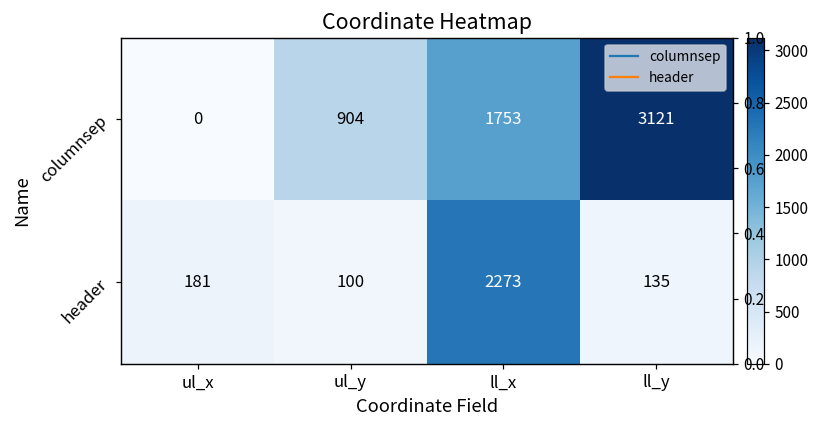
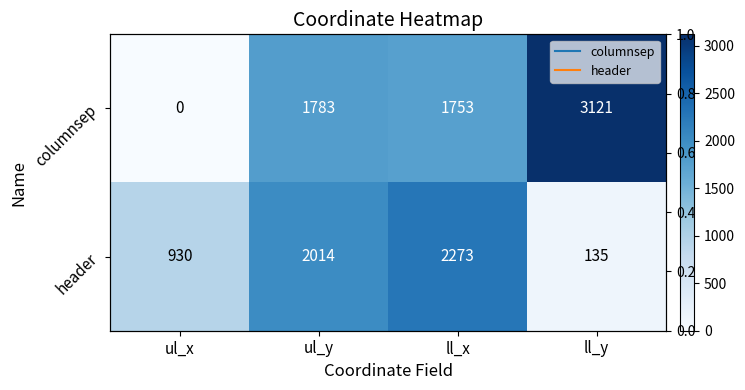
columnsep, ul_y: 904 -> 1783
header, ul_x: 181 -> 930
header, ul_y: 100 -> 2014
